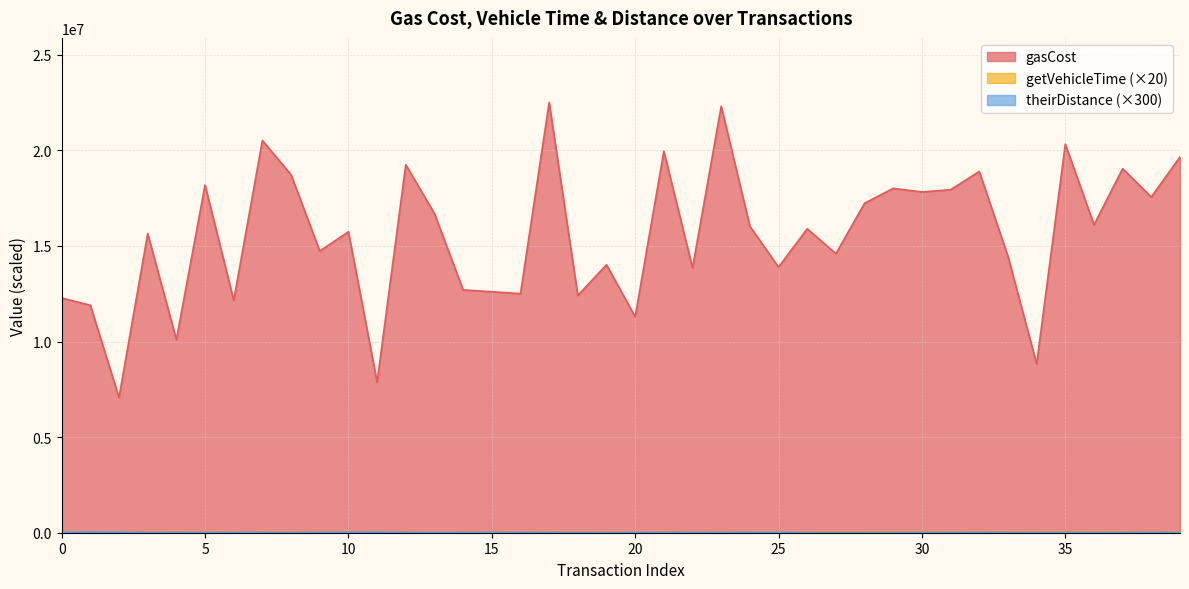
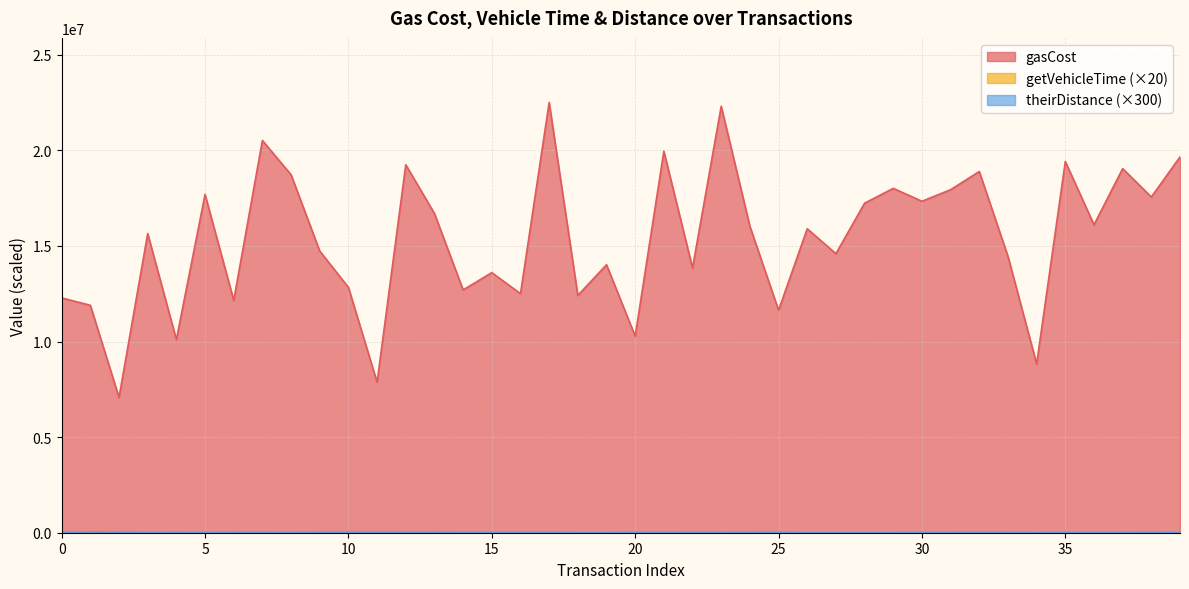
gasCost, 5: 18200000 -> 17700000
gasCost, 10: 15700000 -> 12800000
gasCost, 15: 12600000 -> 13600000
gasCost, 20: 11300000 -> 10300000
gasCost, 25: 13900000 -> 11600000
gasCost, 30: 17800000 -> 17300000
gasCost, 35: 20300000 -> 19400000
